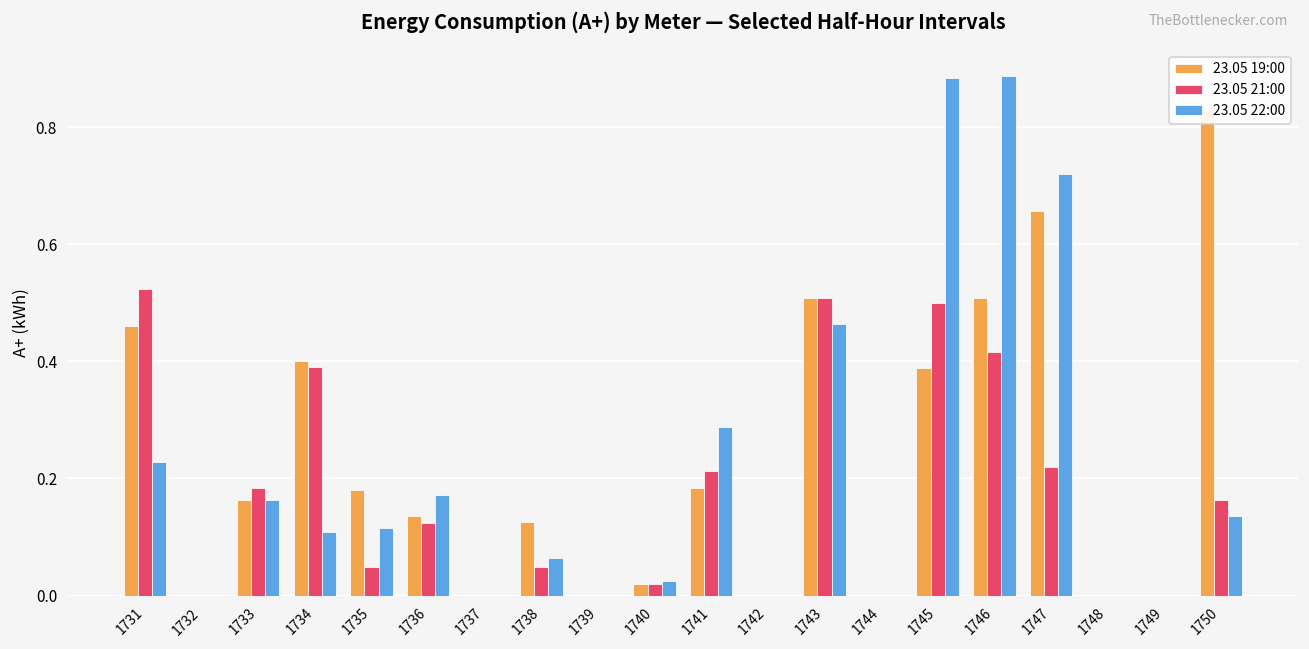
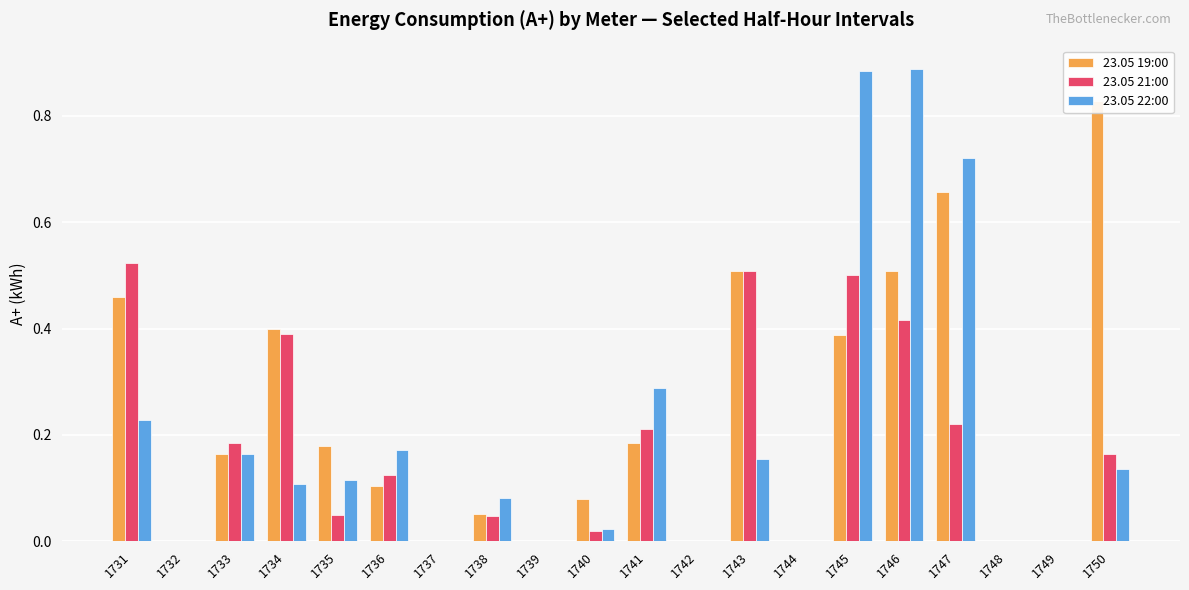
23.05 19:00, 1736: 0.14 -> 0.11
23.05 19:00, 1738: 0.13 -> 0.05
23.05 22:00, 1738: 0.06 -> 0.08
23.05 19:00, 1740: 0.02 -> 0.08
23.05 22:00, 1743: 0.46 -> 0.16
